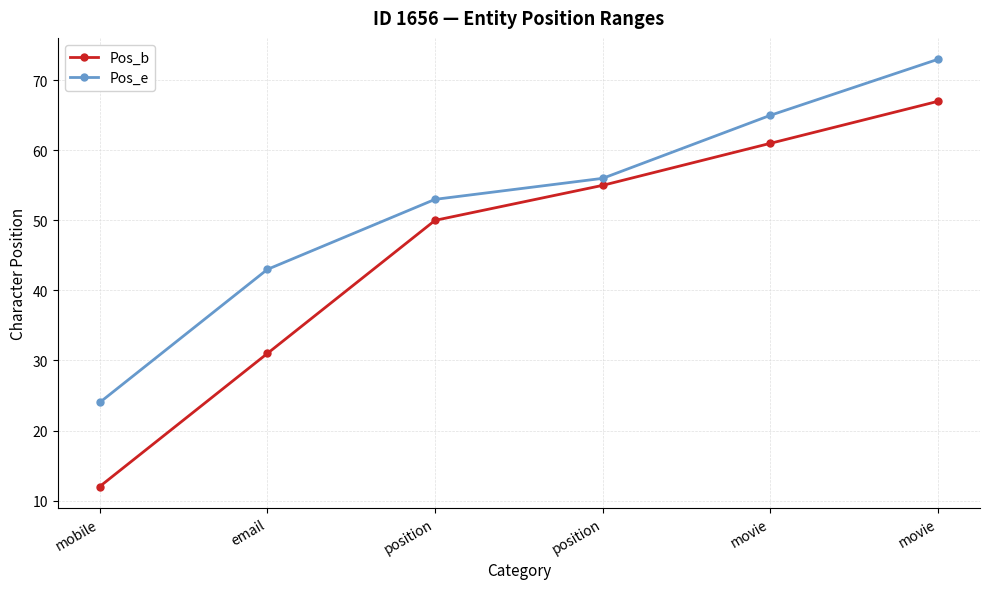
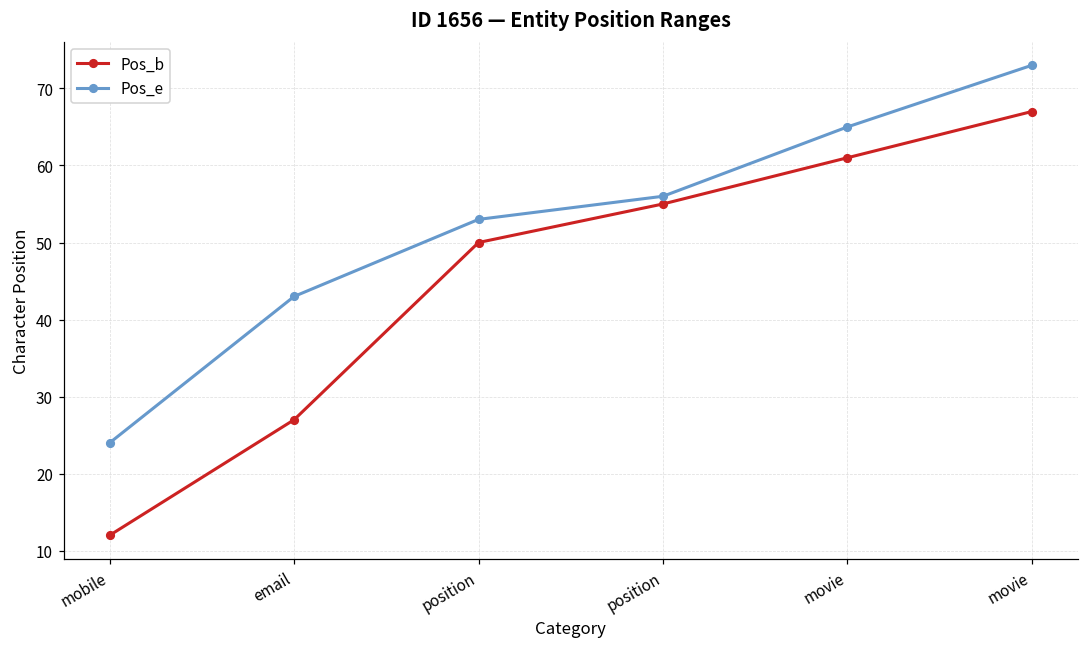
Pos_b, email: 31 -> 27
